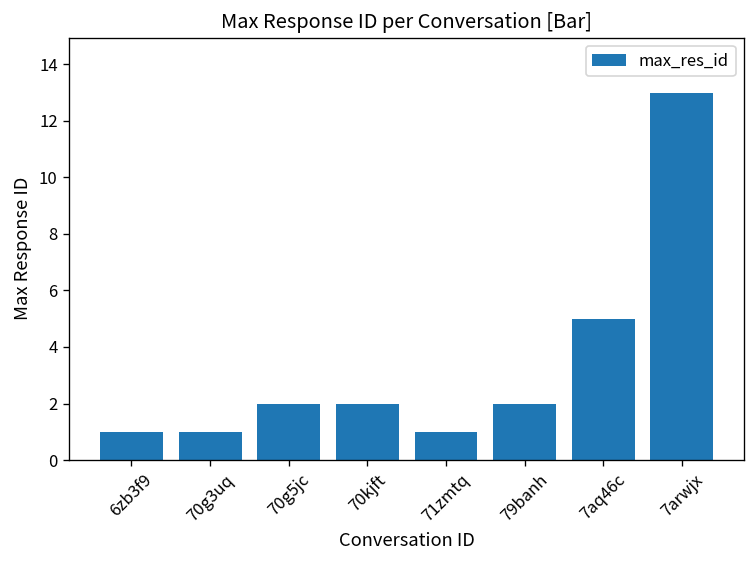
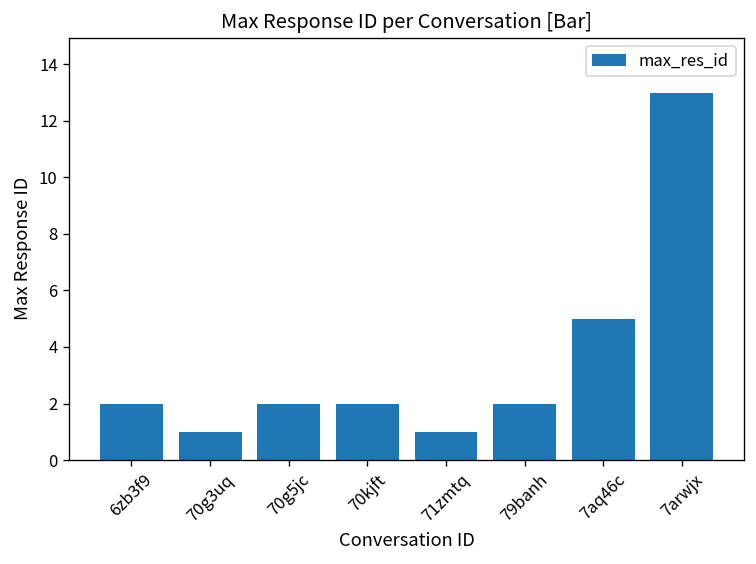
6zb3f9: 1 -> 2
